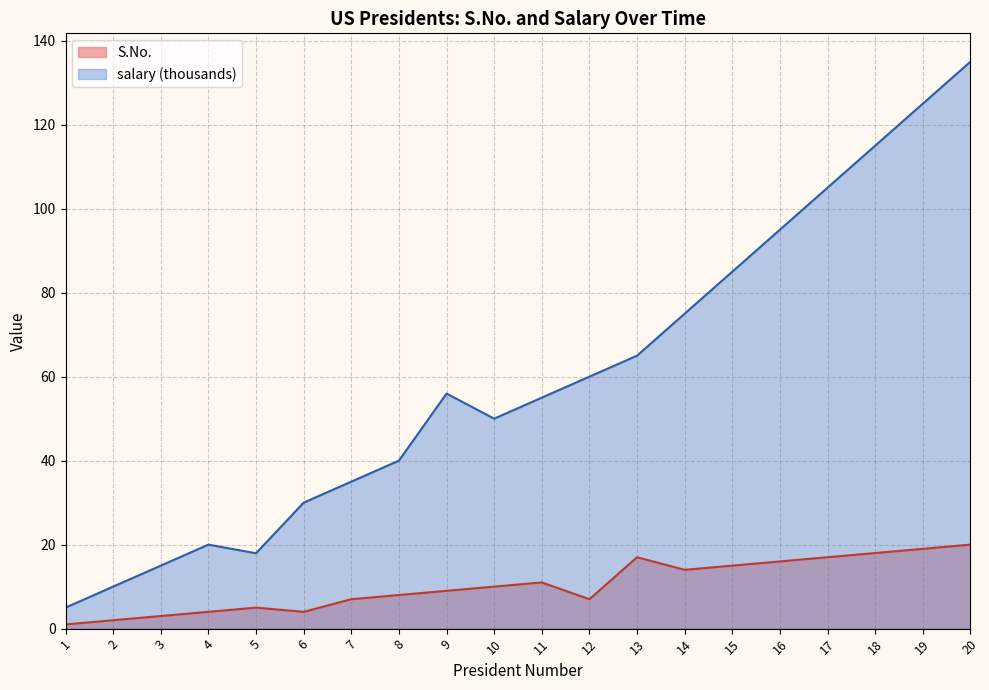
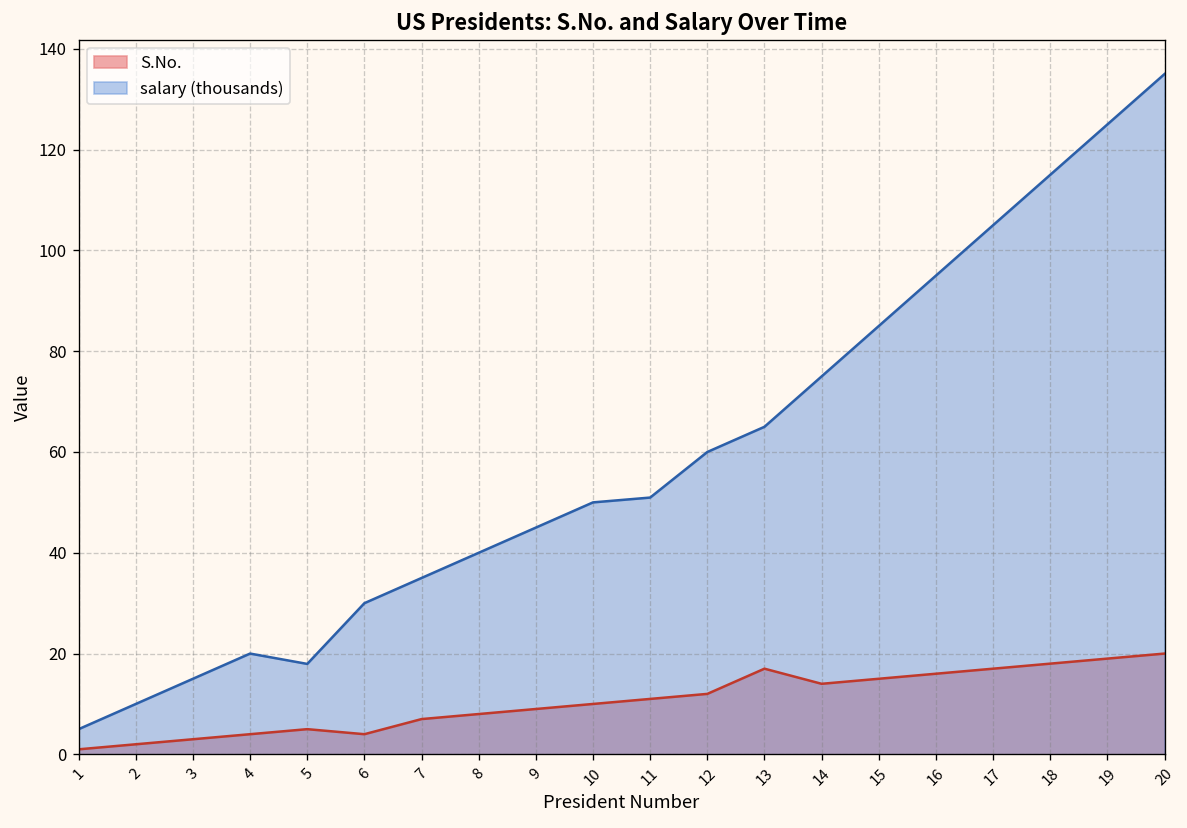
salary (thousands), 9: 56 -> 45
salary (thousands), 11: 55 -> 51
S.No., 12: 7 -> 12
